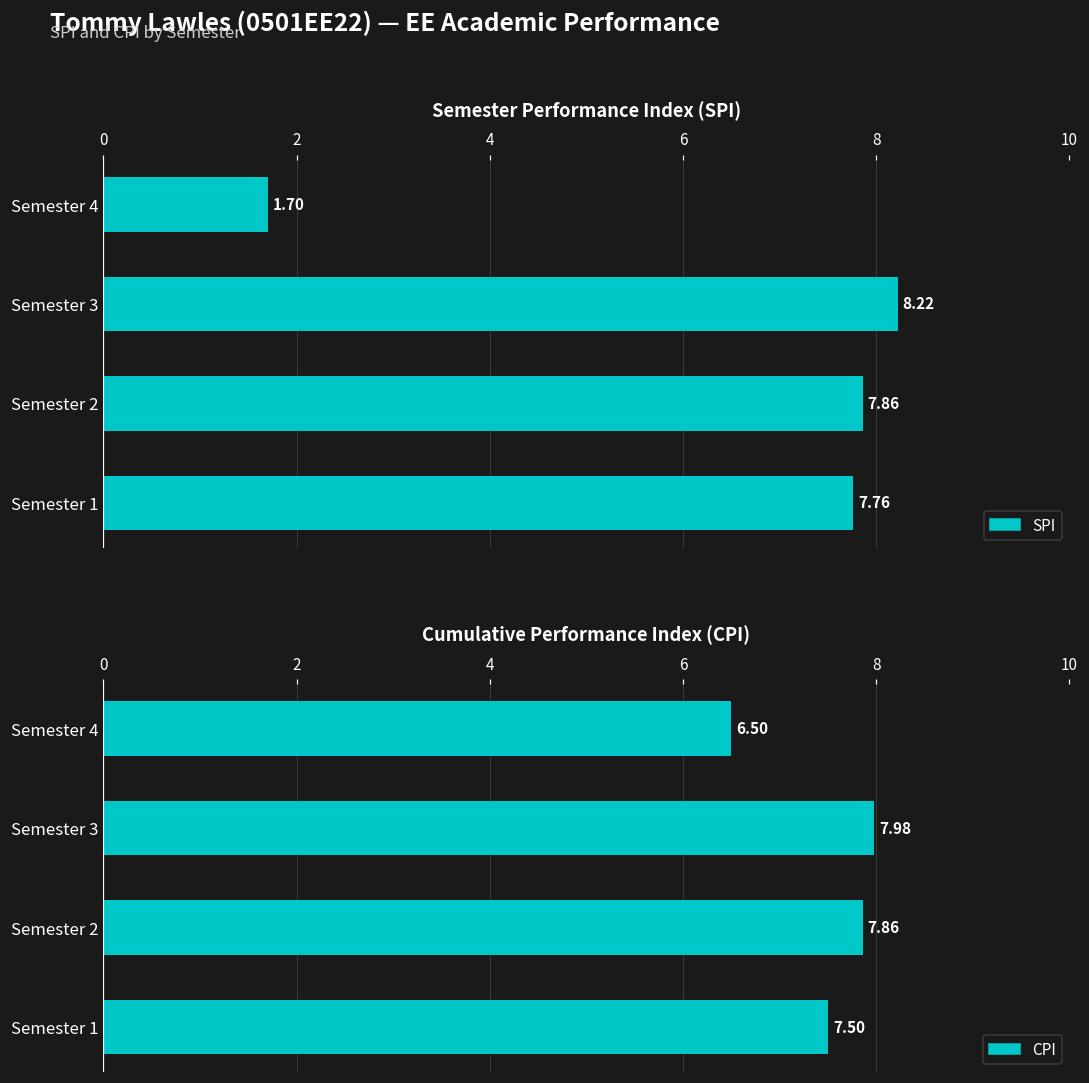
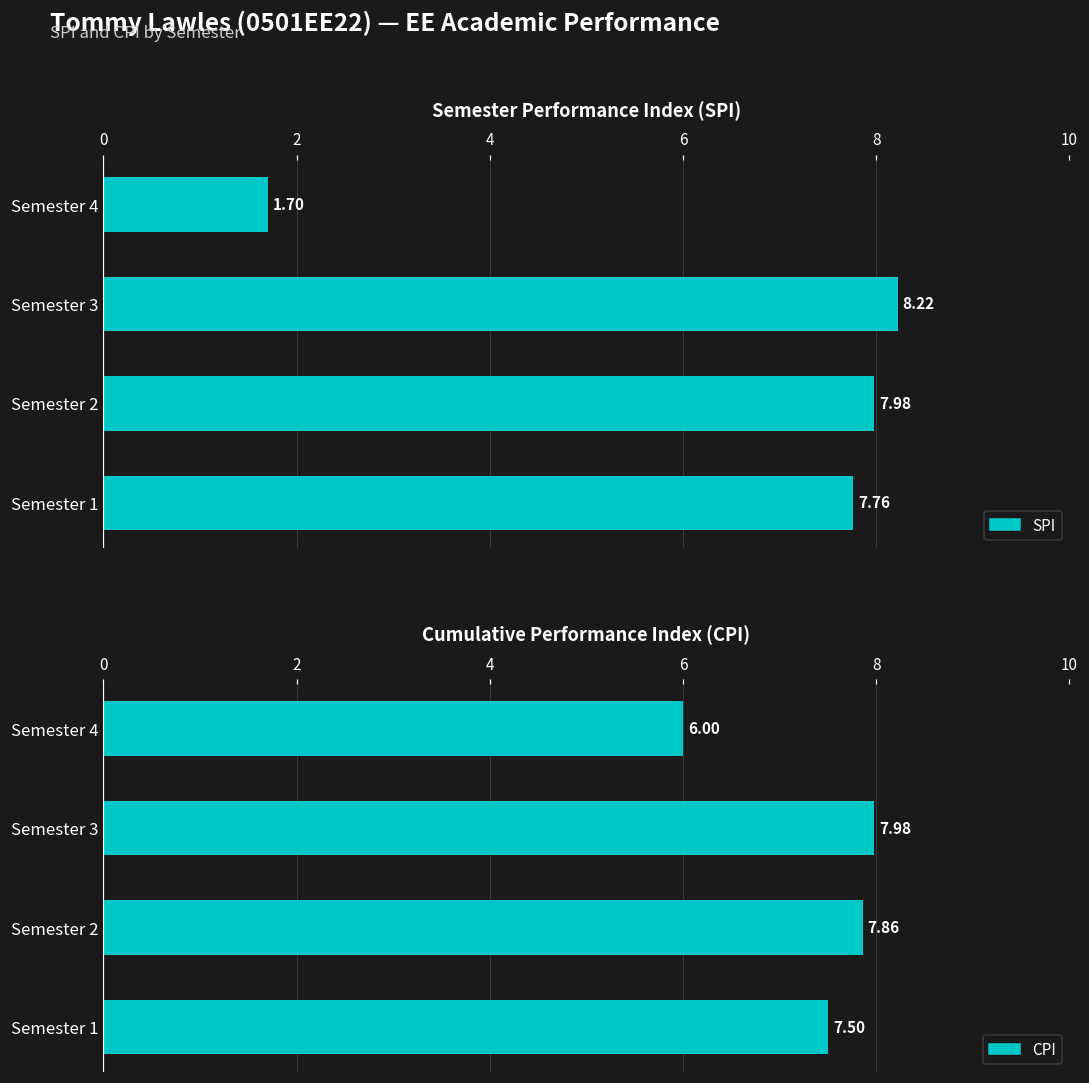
Semester Performance Index (SPI), Semester 2: 7.86 -> 7.98
Cumulative Performance Index (CPI), Semester 4: 6.50 -> 6.00
